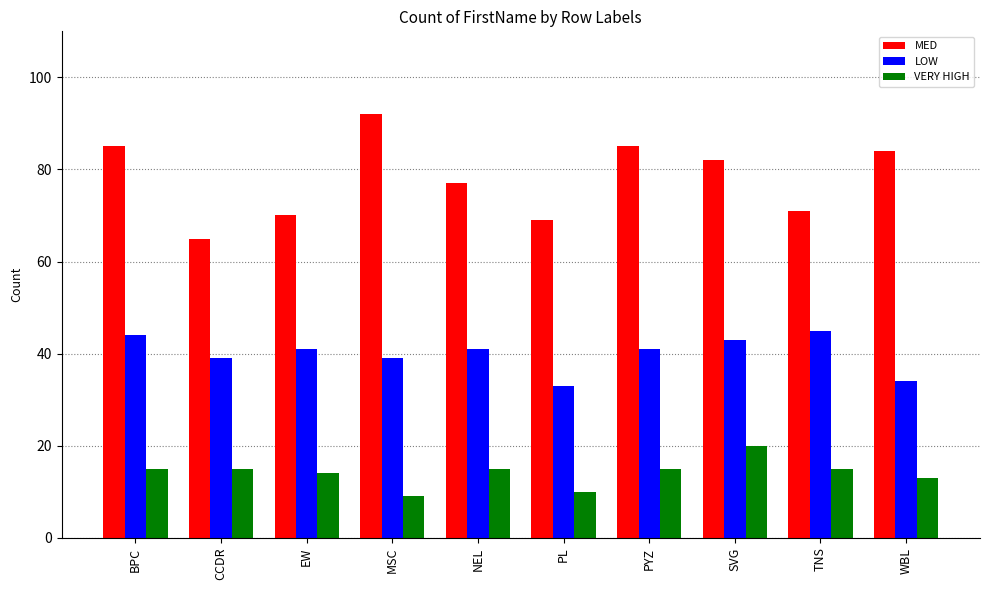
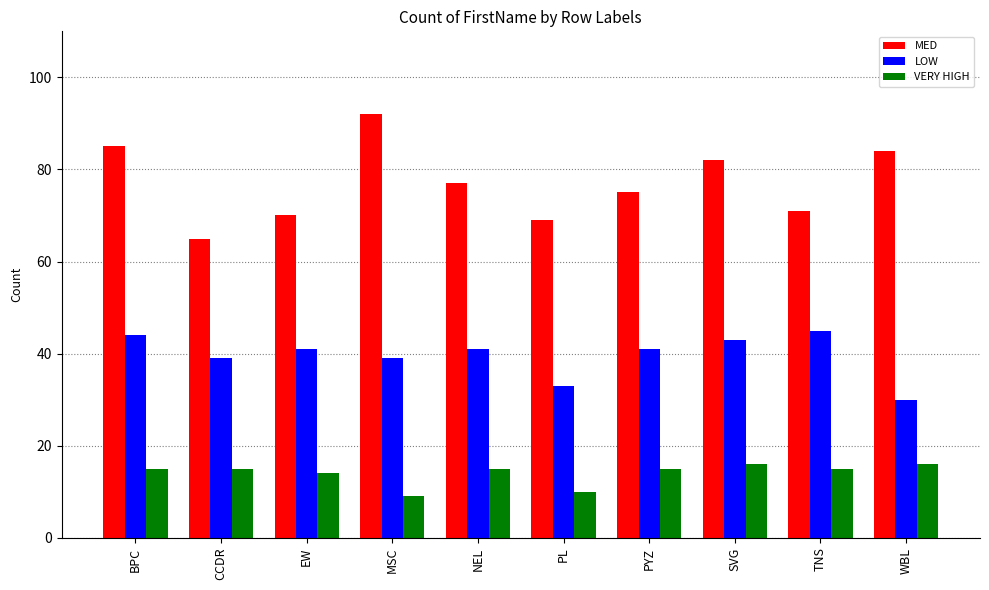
MED, PYZ: 85 -> 75
VERY HIGH, SVG: 20 -> 16
LOW, WBL: 34 -> 30
VERY HIGH, WBL: 13 -> 16
